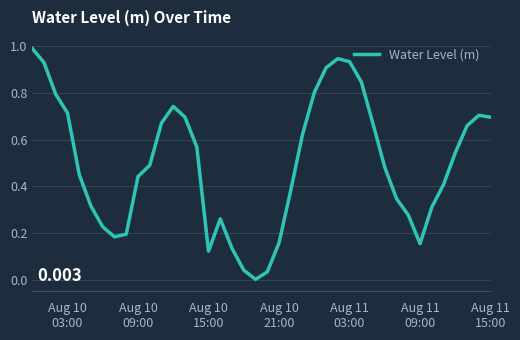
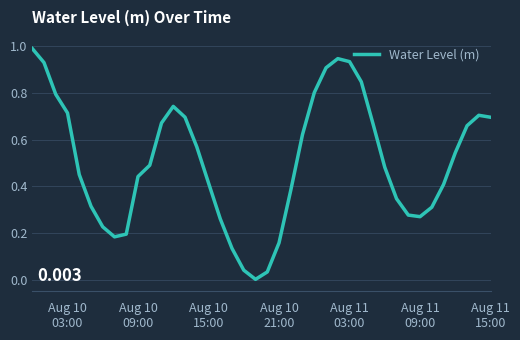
Aug 10 15:00: 0.12 -> 0.41
Aug 11 09:00: 0.16 -> 0.27
